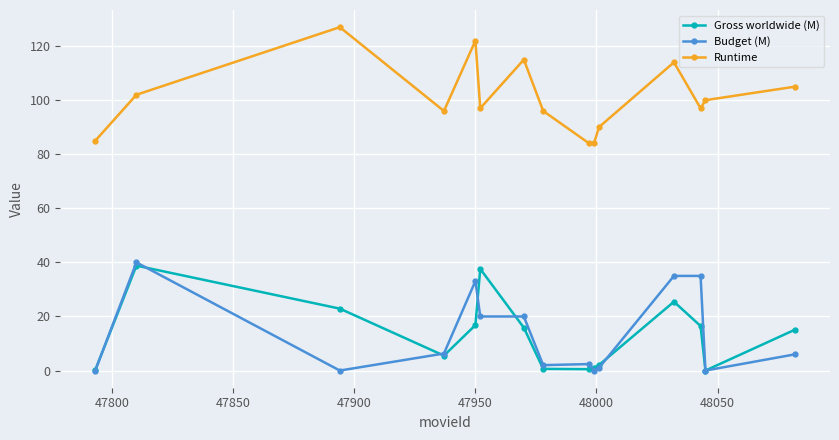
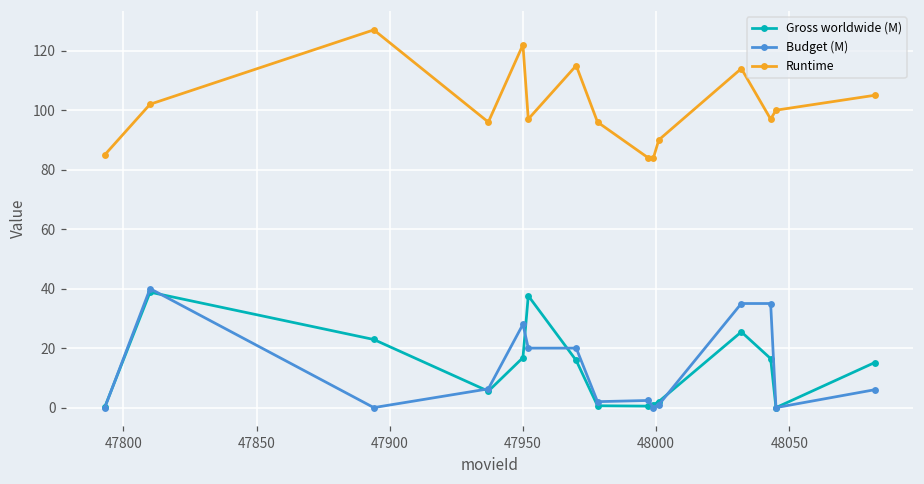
Budget (M), 47950: 33 -> 28
